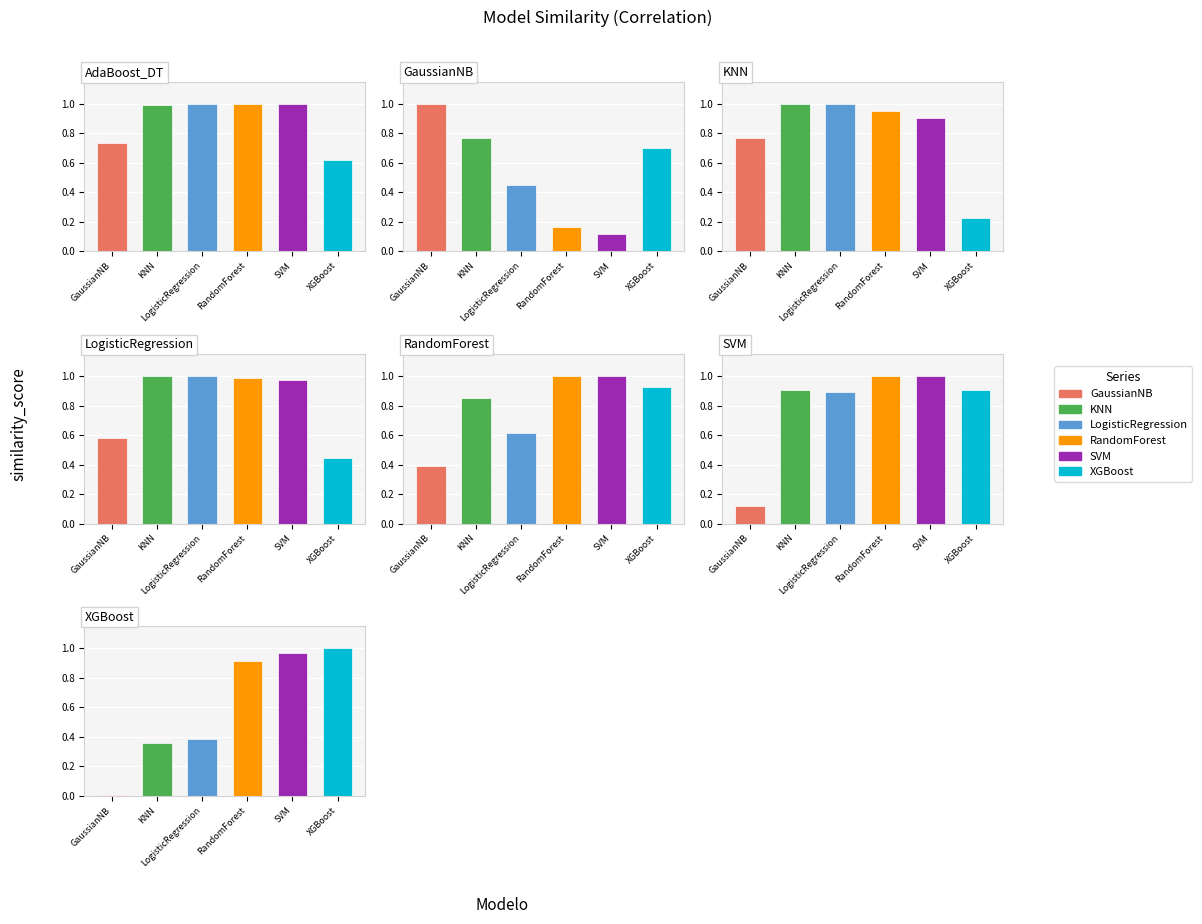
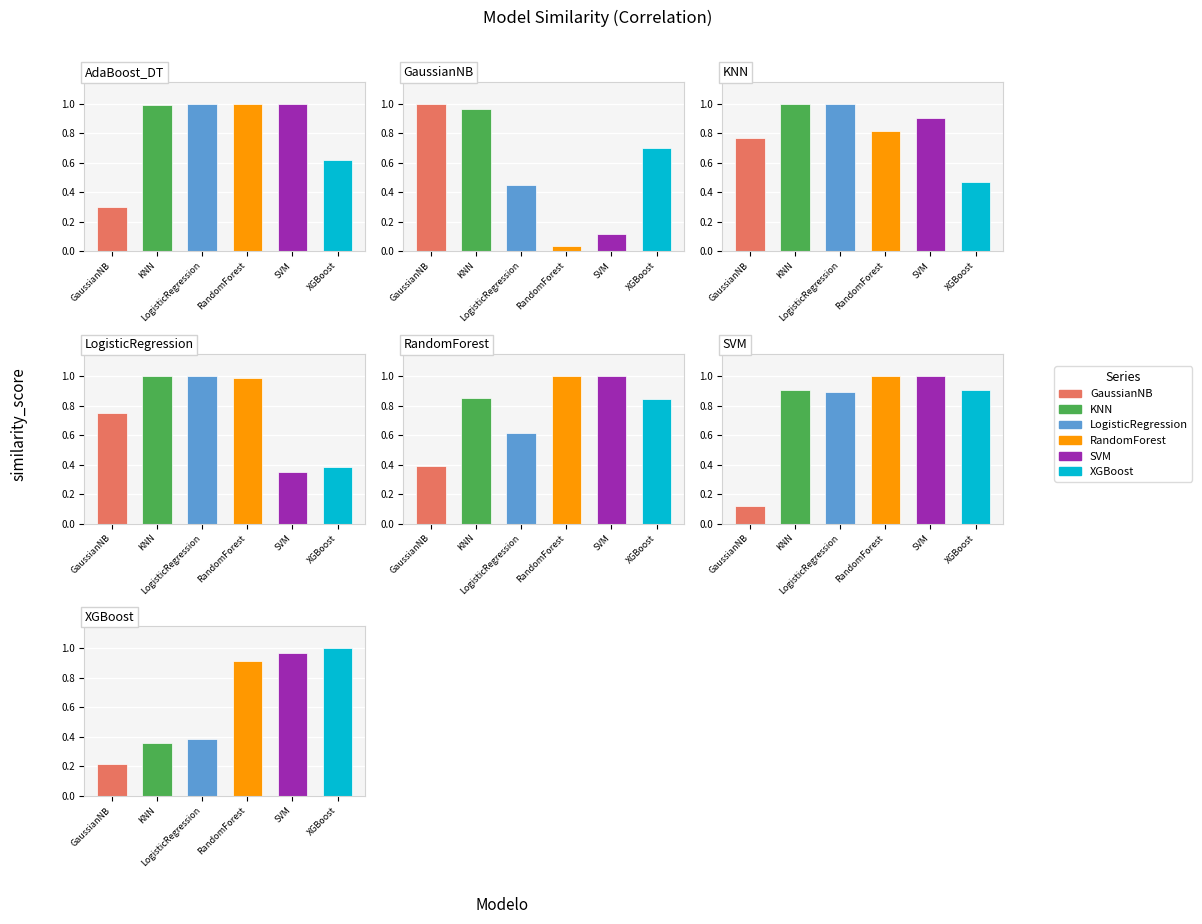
AdaBoost_DT, GaussianNB: 0.73 -> 0.30
GaussianNB, KNN: 0.77 -> 0.96
GaussianNB, RandomForest: 0.16 -> 0.03
KNN, RandomForest: 0.95 -> 0.82
KNN, XGBoost: 0.22 -> 0.47
LogisticRegression, GaussianNB: 0.58 -> 0.75
LogisticRegression, SVM: 0.98 -> 0.35
LogisticRegression, XGBoost: 0.44 -> 0.38
RandomForest, XGBoost: 0.93 -> 0.84
XGBoost, GaussianNB: 0.00 -> 0.21
